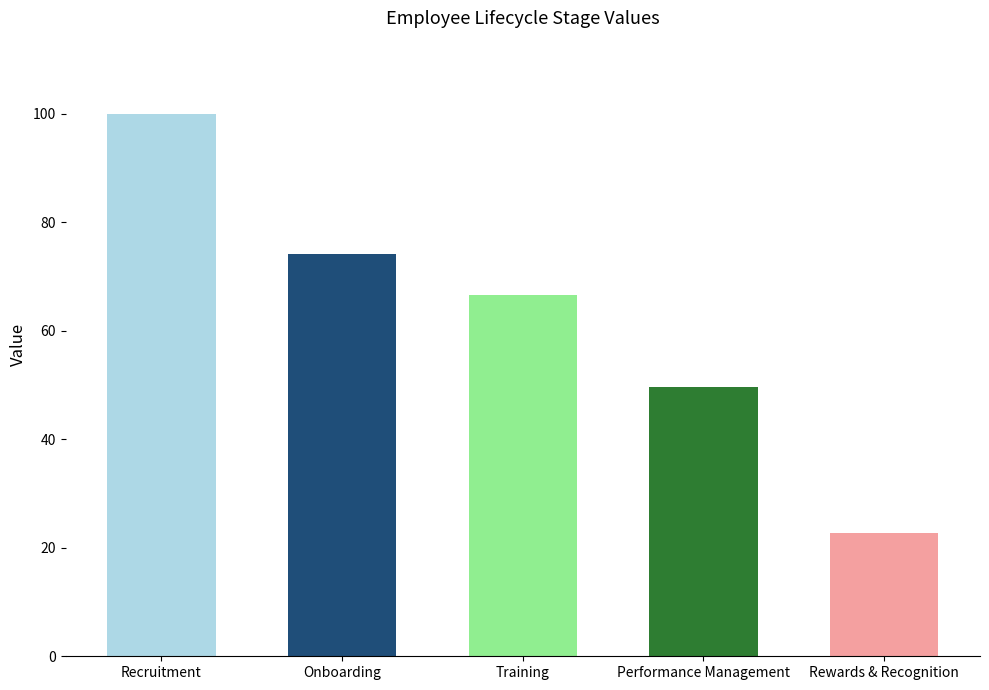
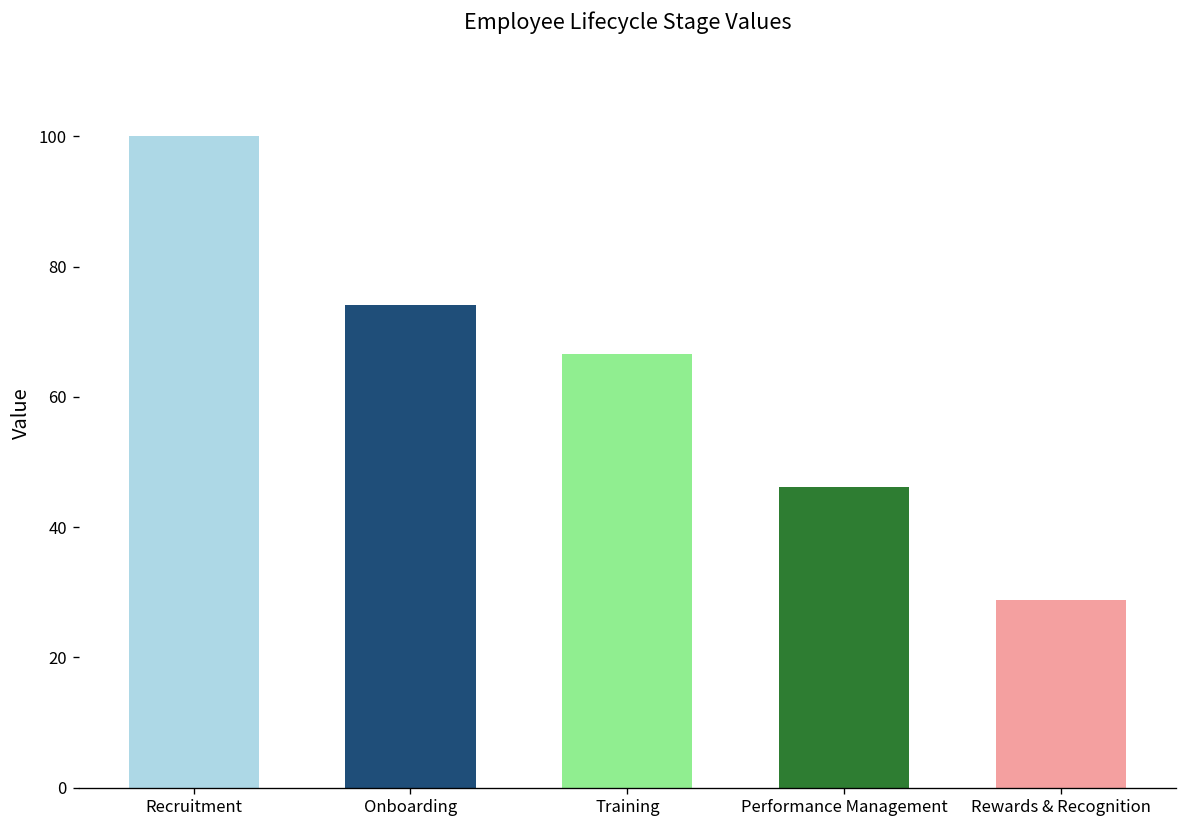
Performance Management: 50 -> 46
Rewards & Recognition: 23 -> 29
